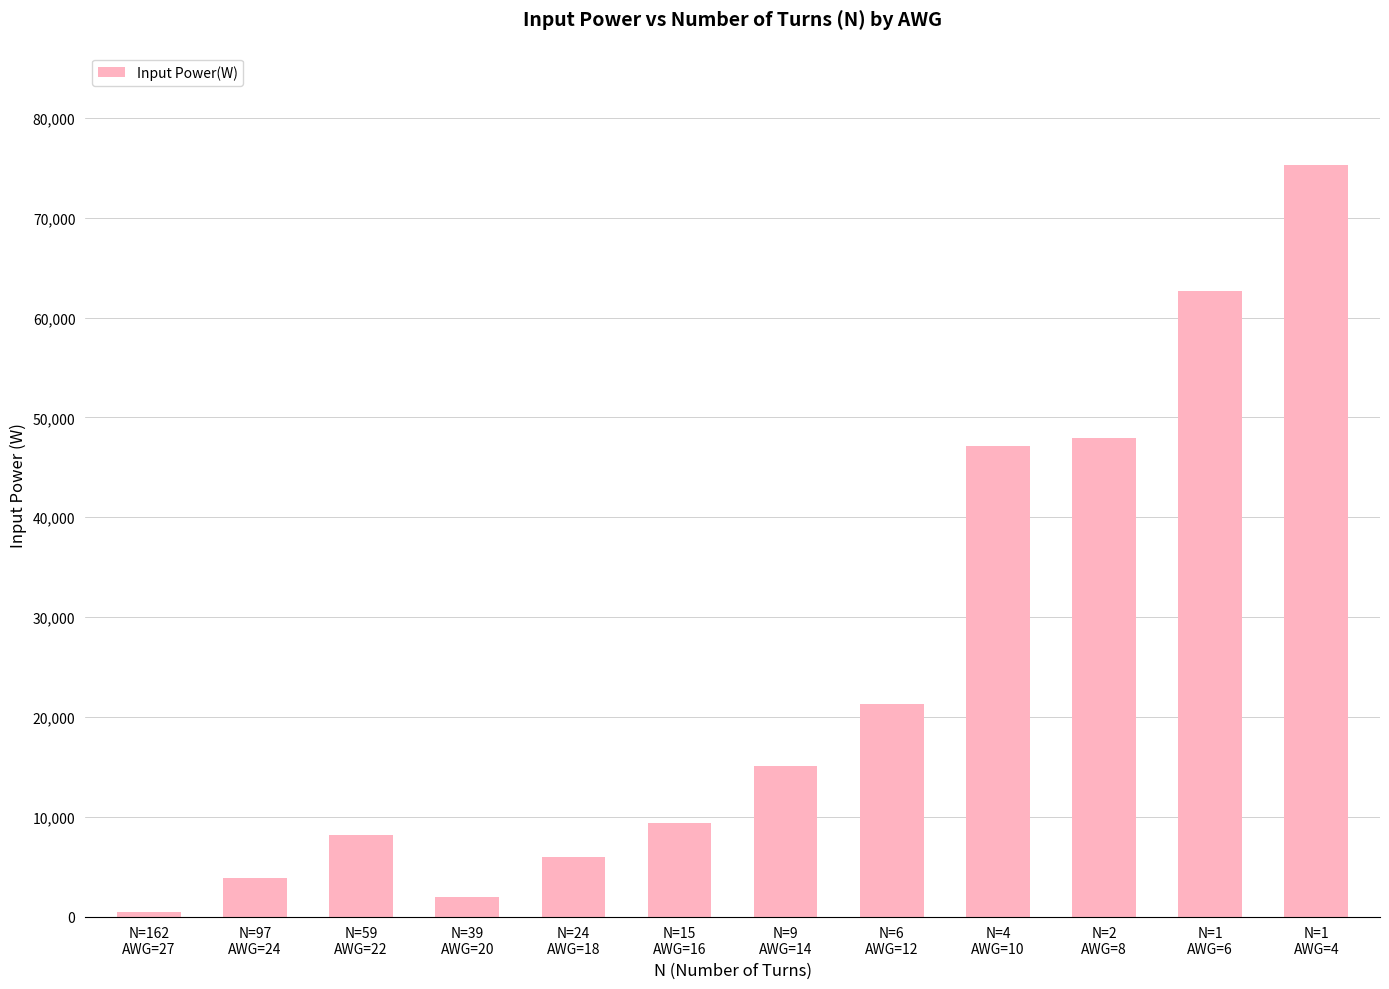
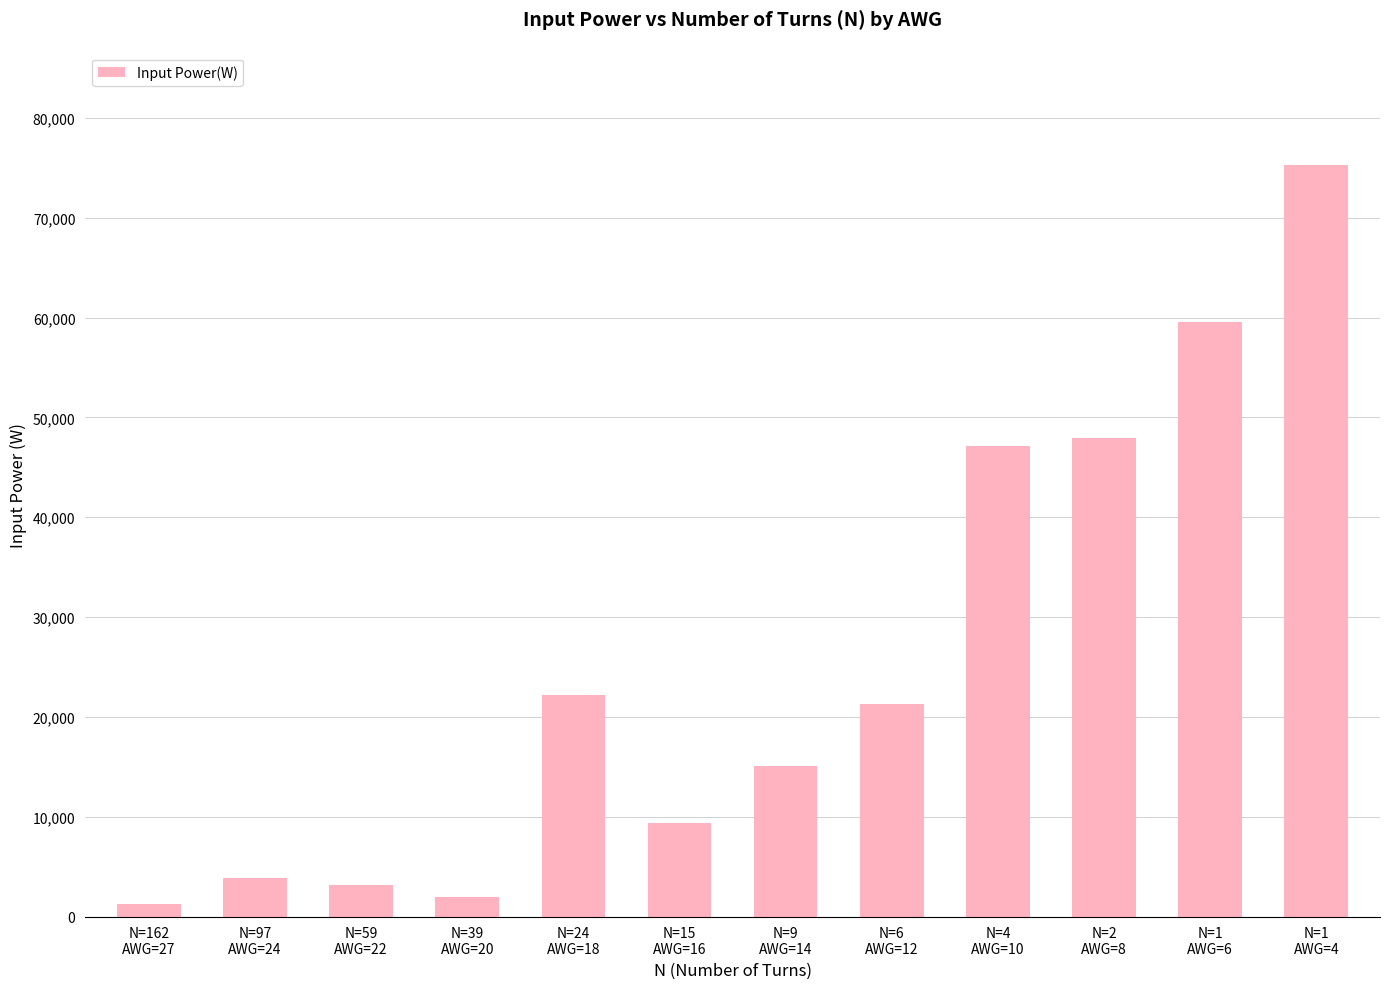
N=162 AWG=27: 0 -> 1,000
N=59 AWG=22: 8,000 -> 3,000
N=24 AWG=18: 6,000 -> 22,000
N=1 AWG=6: 63,000 -> 60,000
